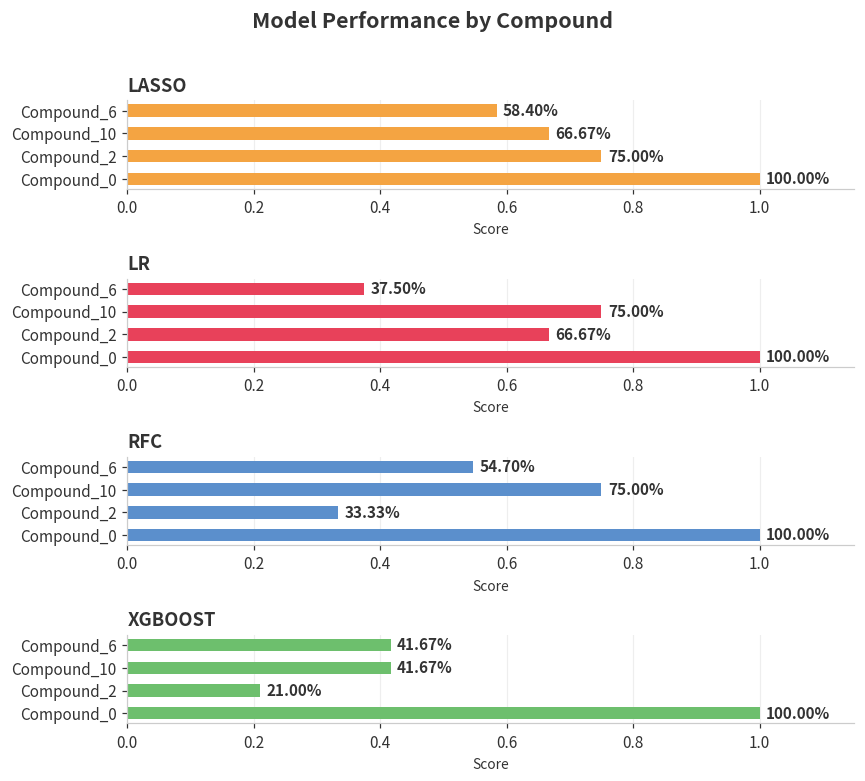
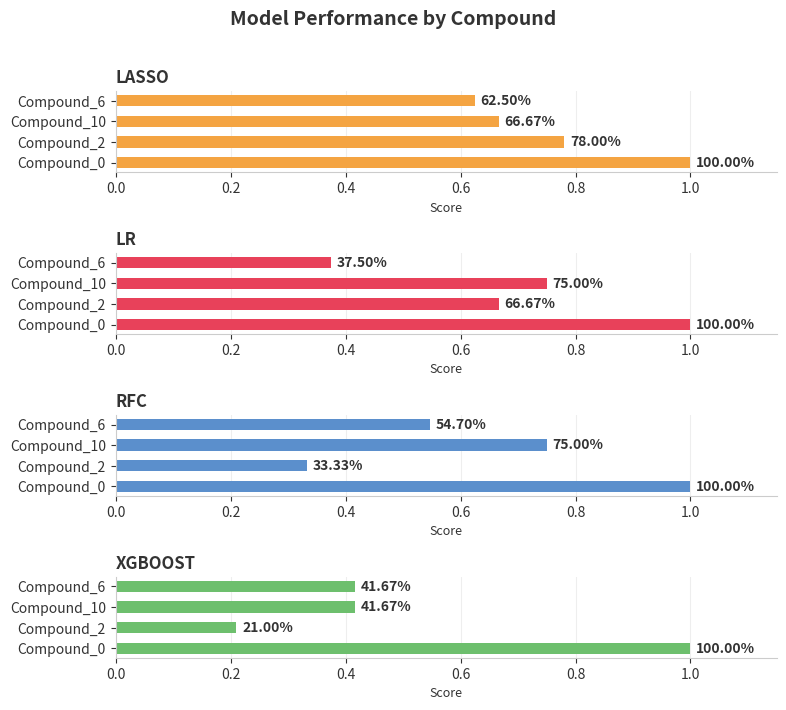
LASSO, Compound_6: 58.40% -> 62.50%
LASSO, Compound_2: 75.00% -> 78.00%
